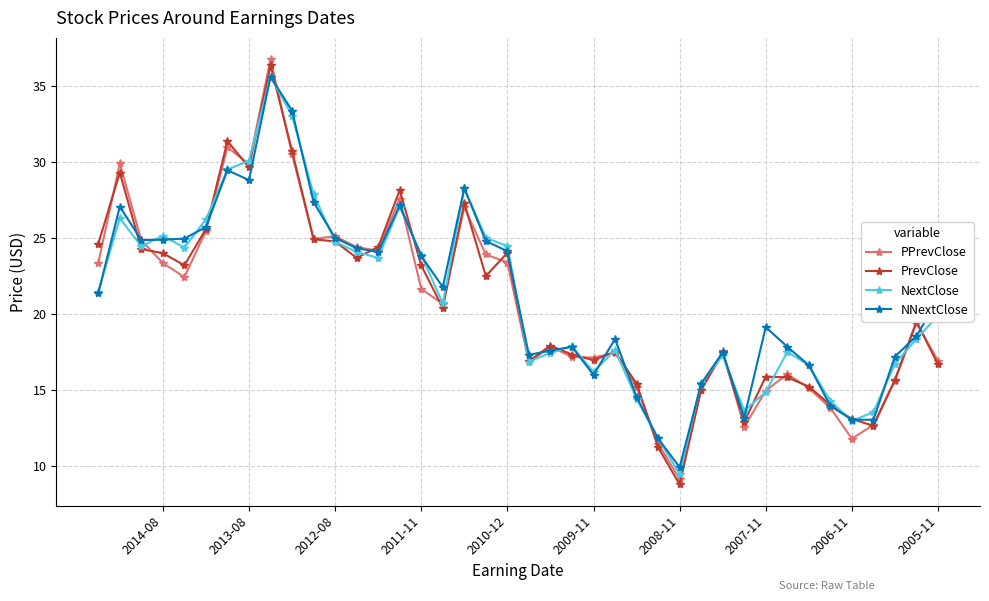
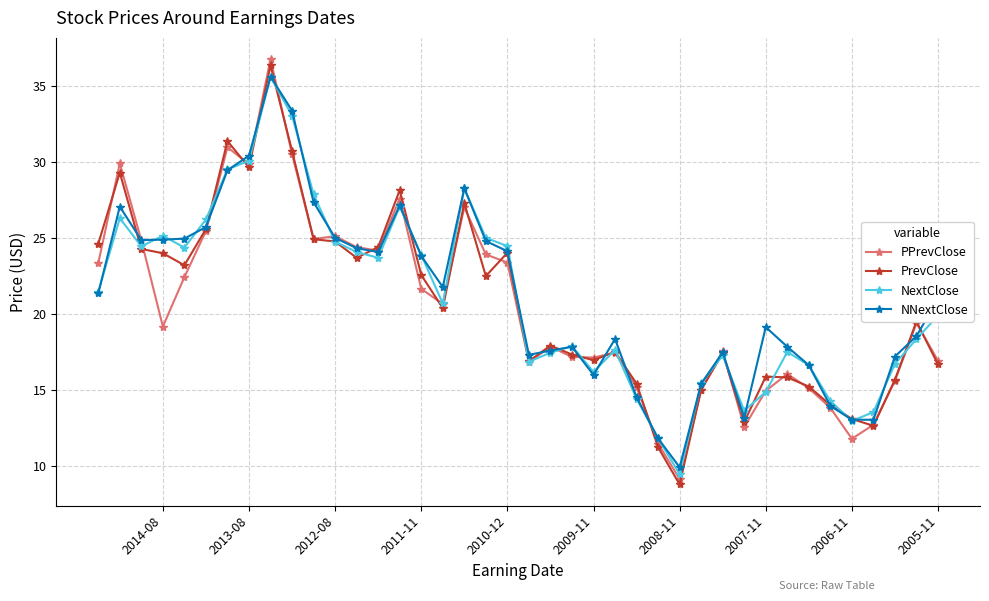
PPrevClose, 2014-08: 23.4 -> 19.2
NNextClose, 2013-08: 28.8 -> 30.4
PrevClose, 2011-11: 23.2 -> 22.6
